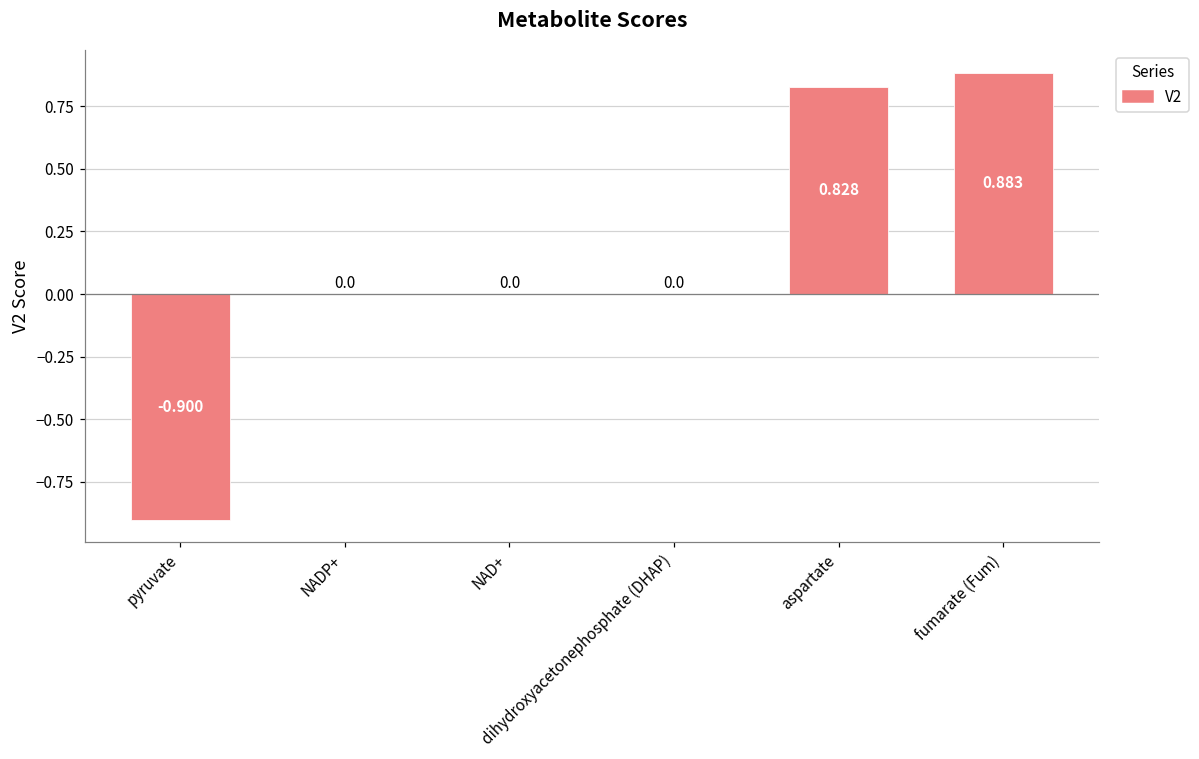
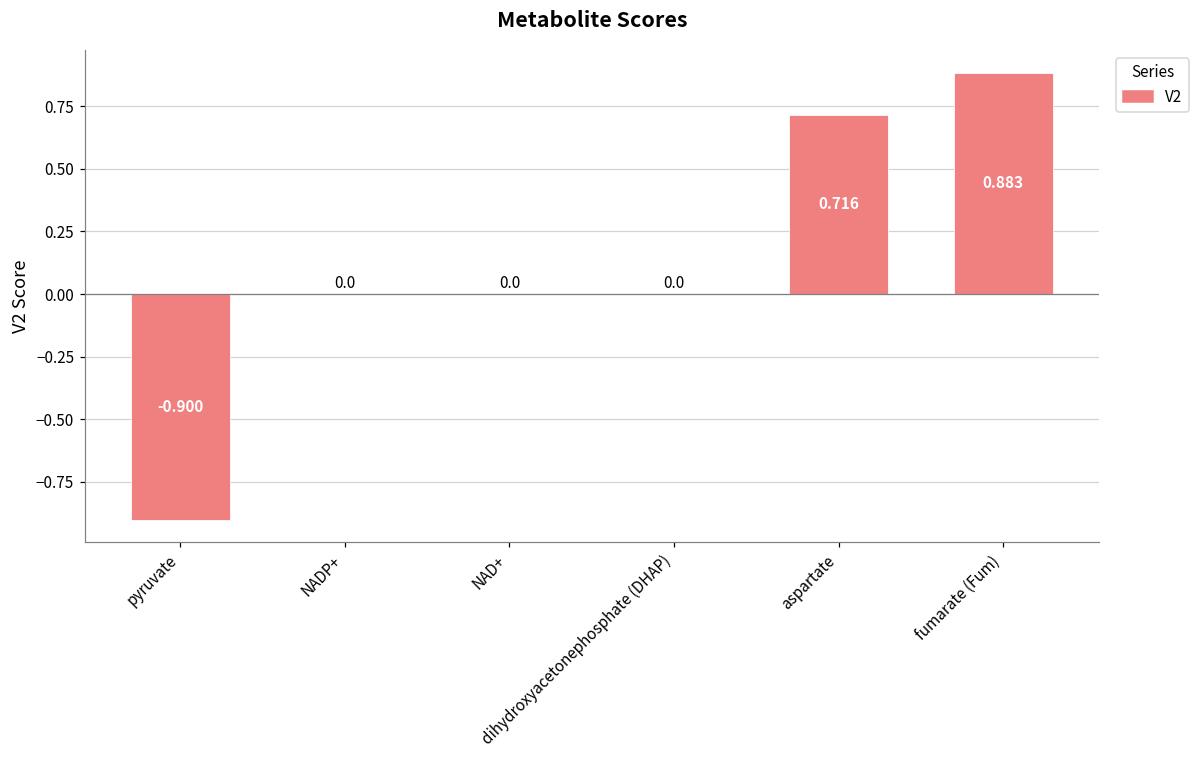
aspartate: 0.828 -> 0.716
